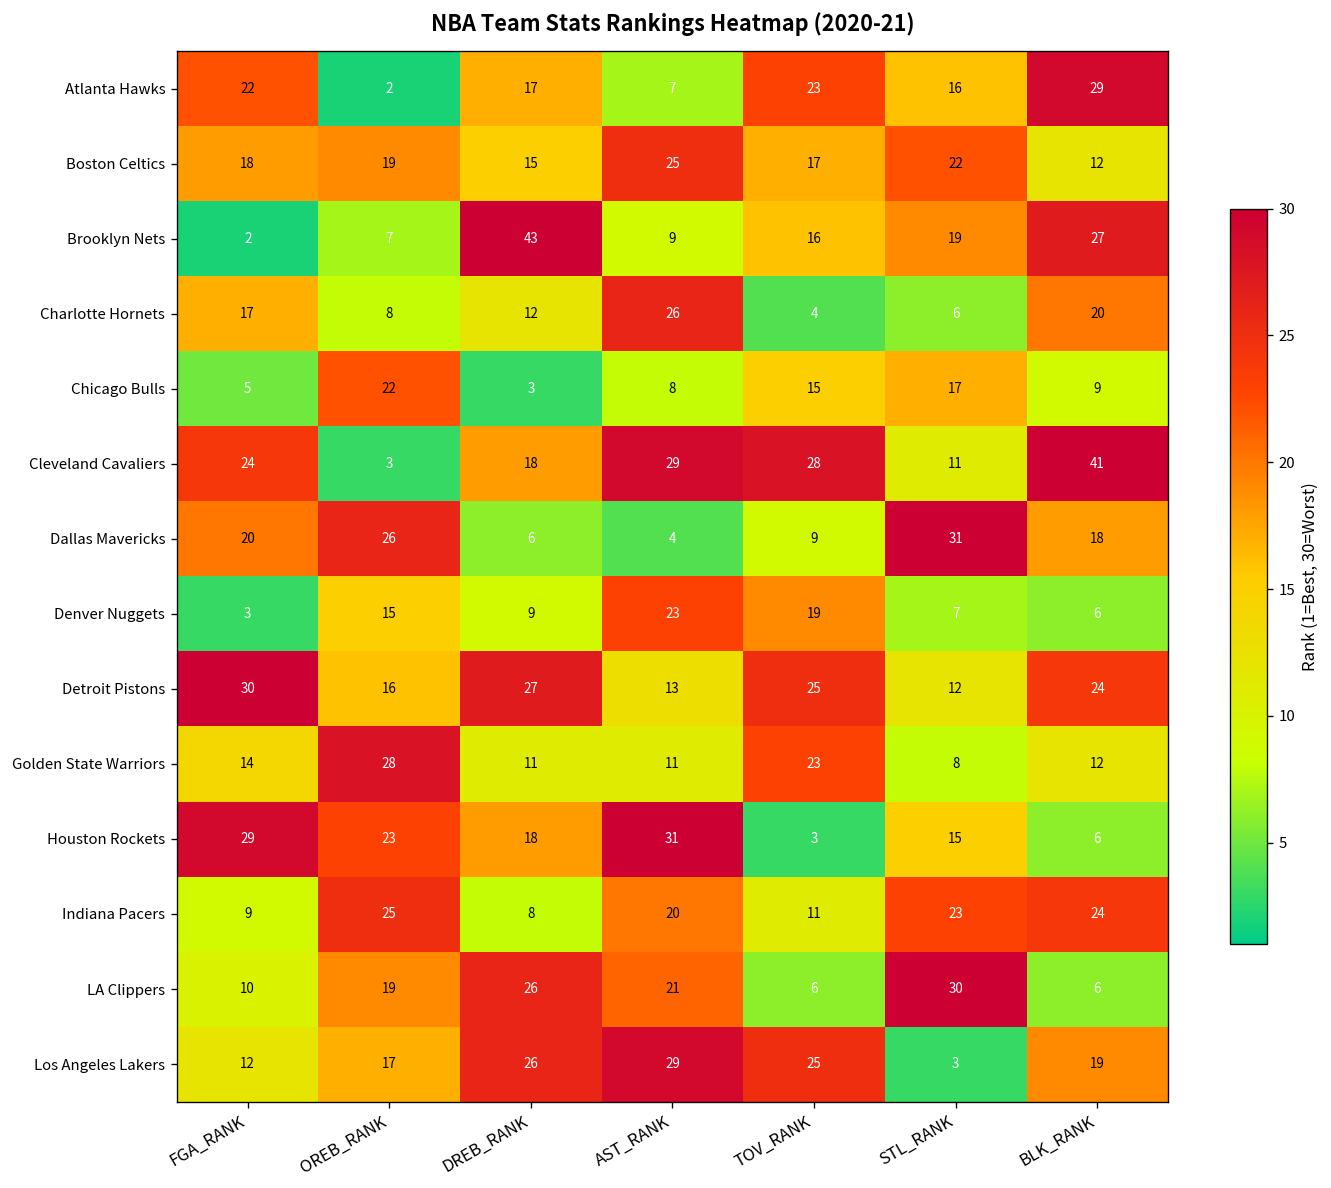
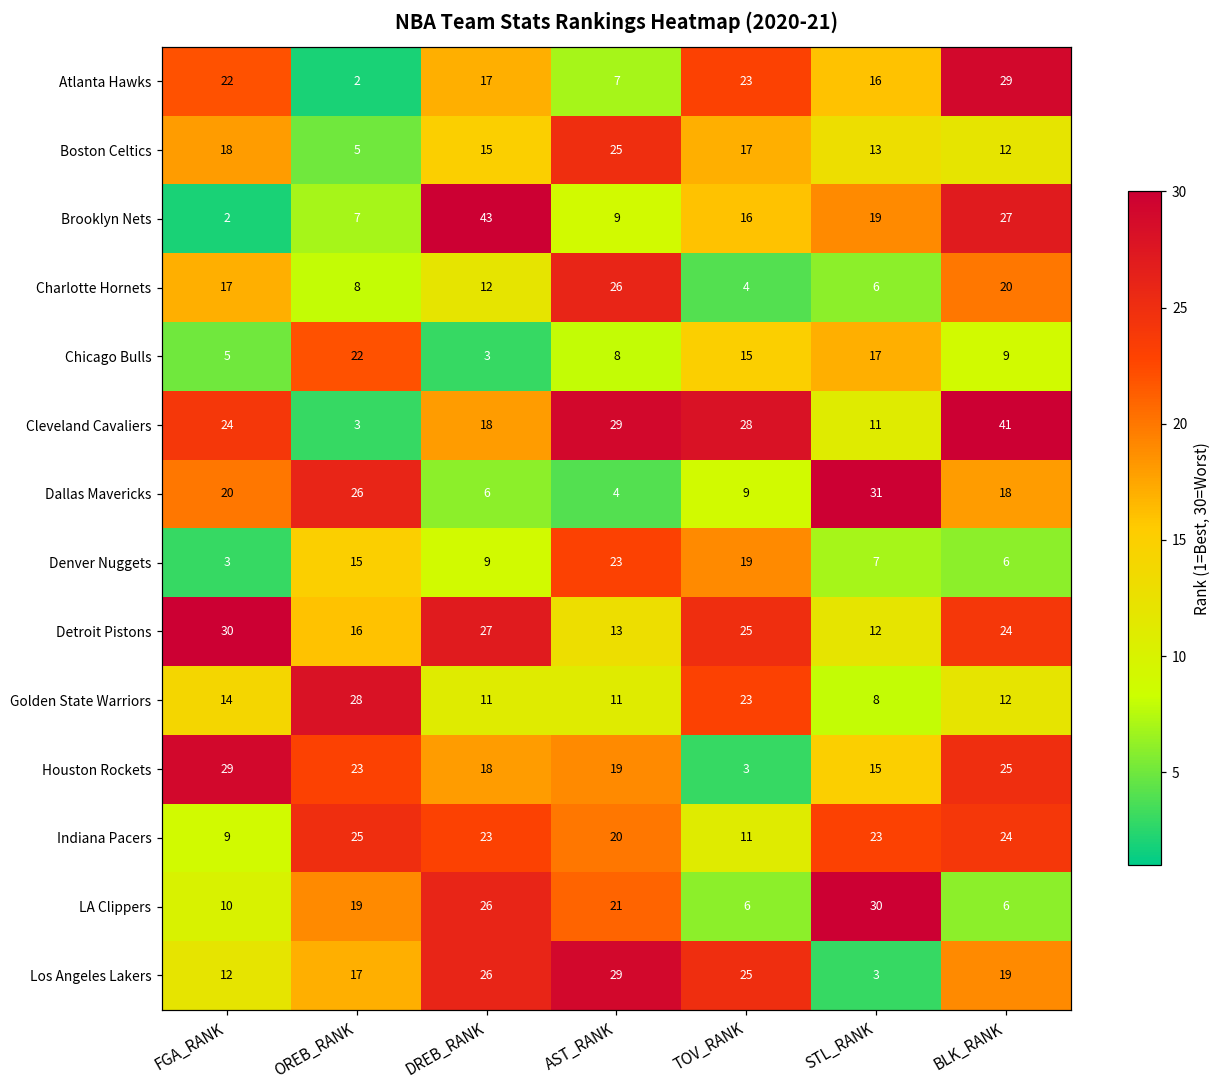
Boston Celtics, OREB_RANK: 19 -> 5
Boston Celtics, STL_RANK: 22 -> 13
Houston Rockets, AST_RANK: 31 -> 19
Houston Rockets, BLK_RANK: 6 -> 25
Indiana Pacers, DREB_RANK: 8 -> 23
